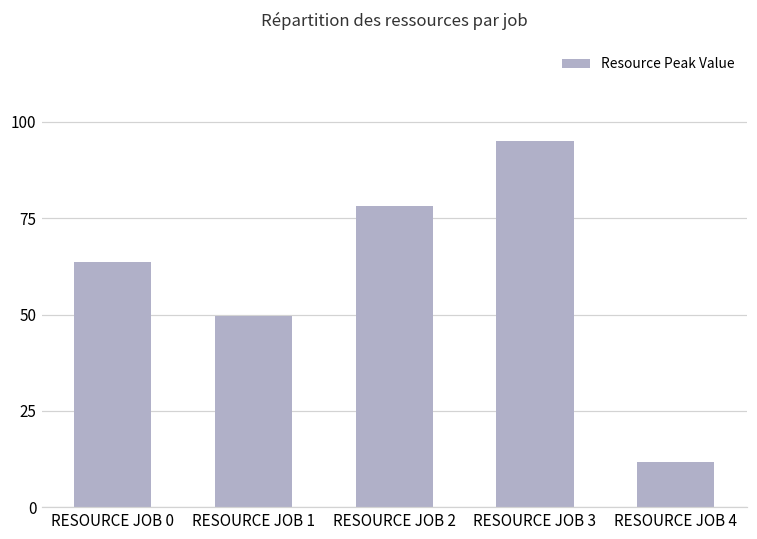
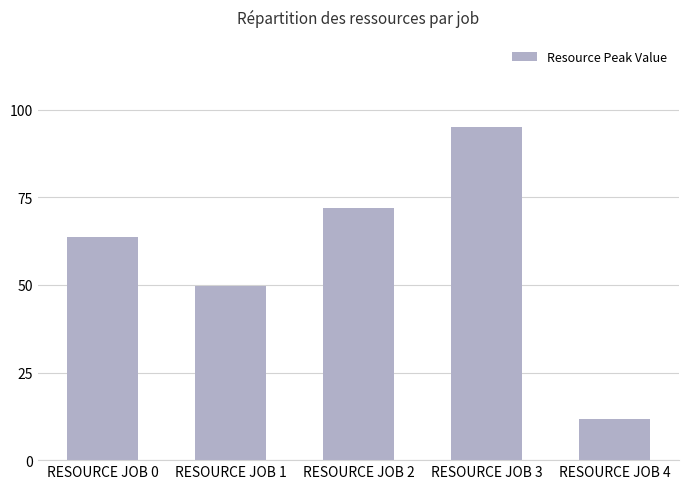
RESOURCE JOB 2: 78 -> 72
